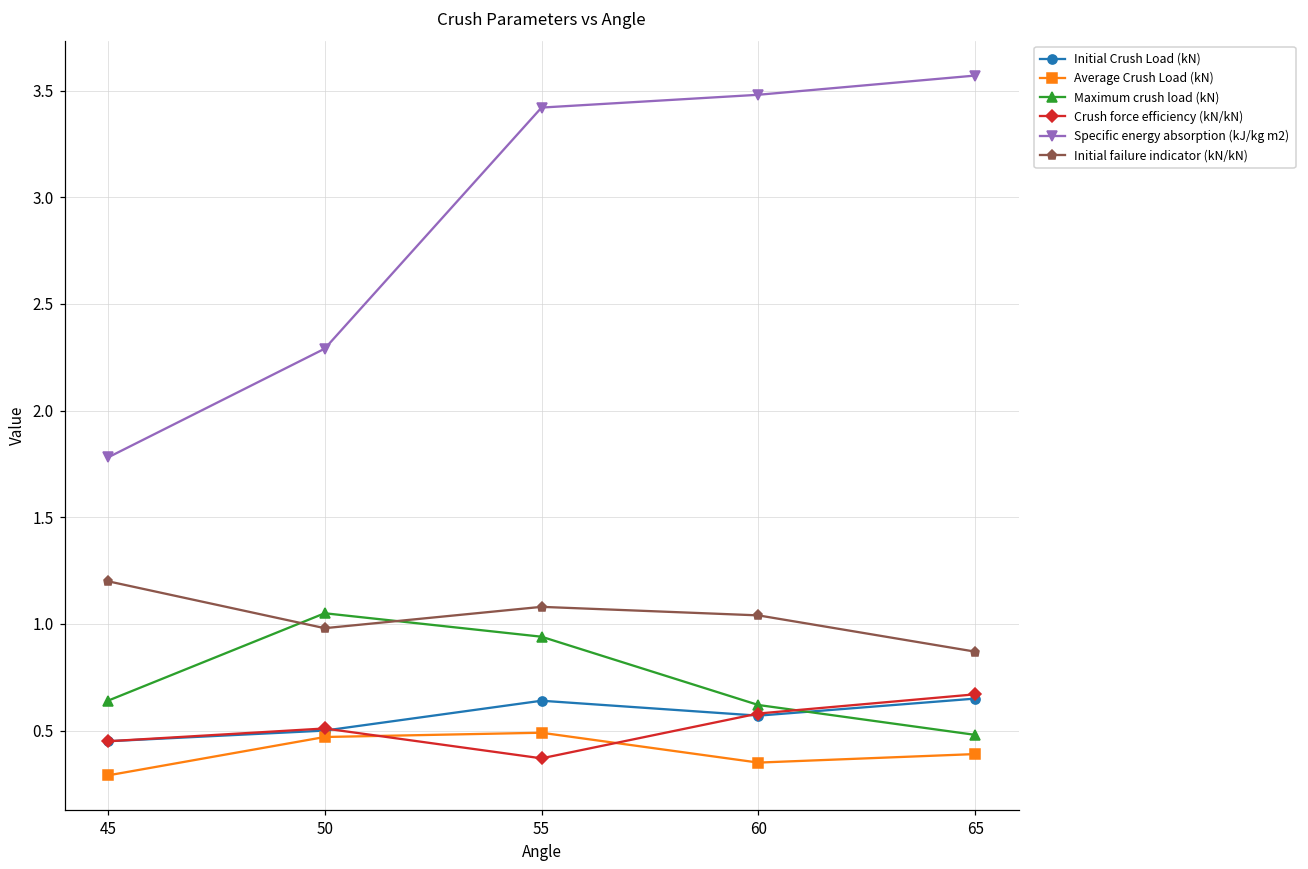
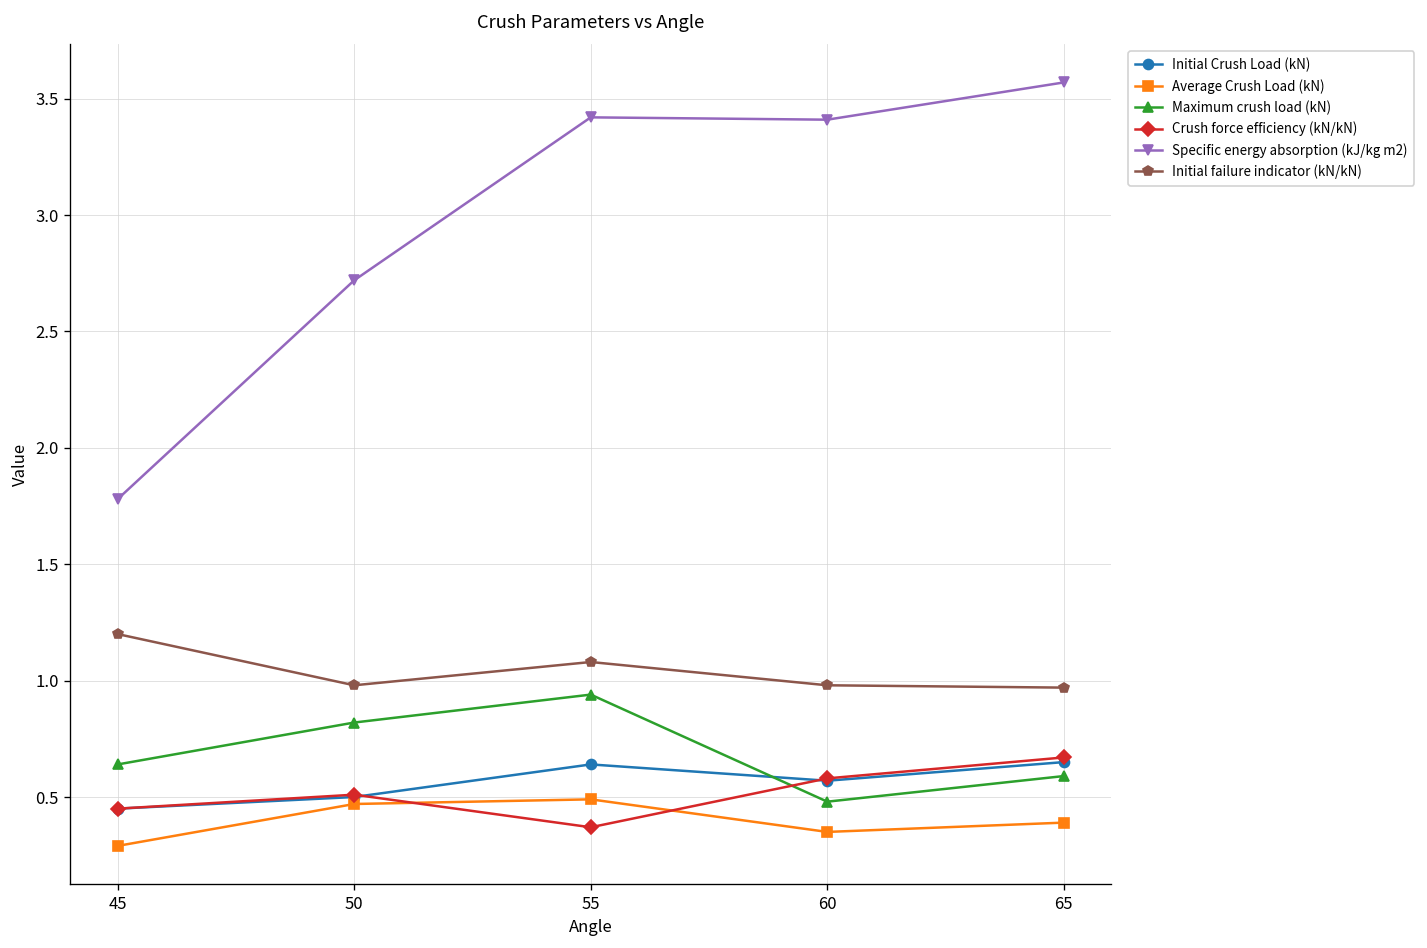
Maximum crush load (kN), 50: 1.05 -> 0.82
Specific energy absorption (kJ/kg m2), 50: 2.29 -> 2.72
Maximum crush load (kN), 60: 0.62 -> 0.48
Specific energy absorption (kJ/kg m2), 60: 3.48 -> 3.41
Initial failure indicator (kN/kN), 60: 1.04 -> 0.98
Maximum crush load (kN), 65: 0.48 -> 0.59
Initial failure indicator (kN/kN), 65: 0.87 -> 0.97
